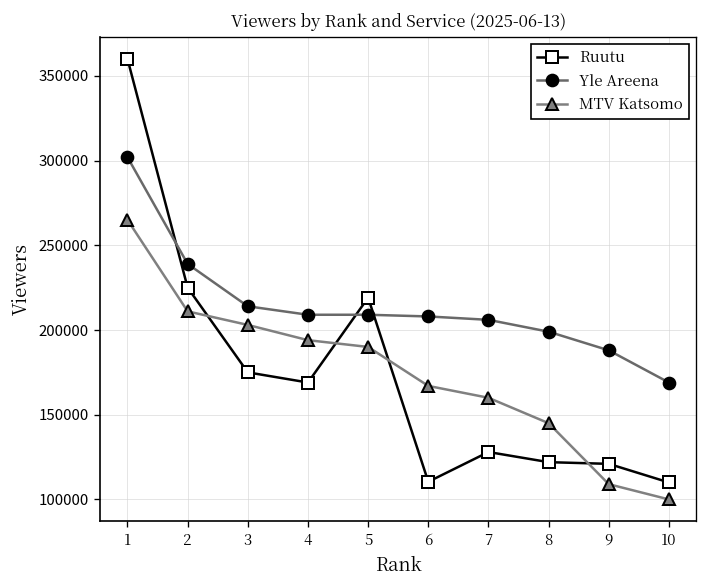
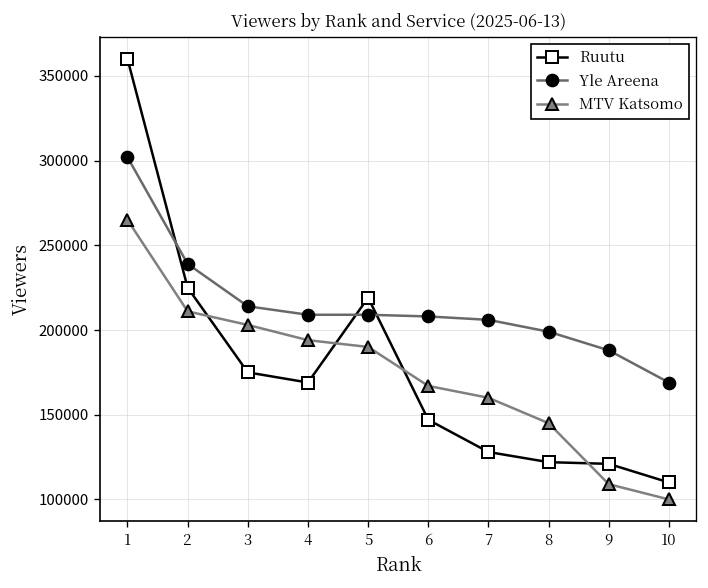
Ruutu, 6: 110000 -> 147000
